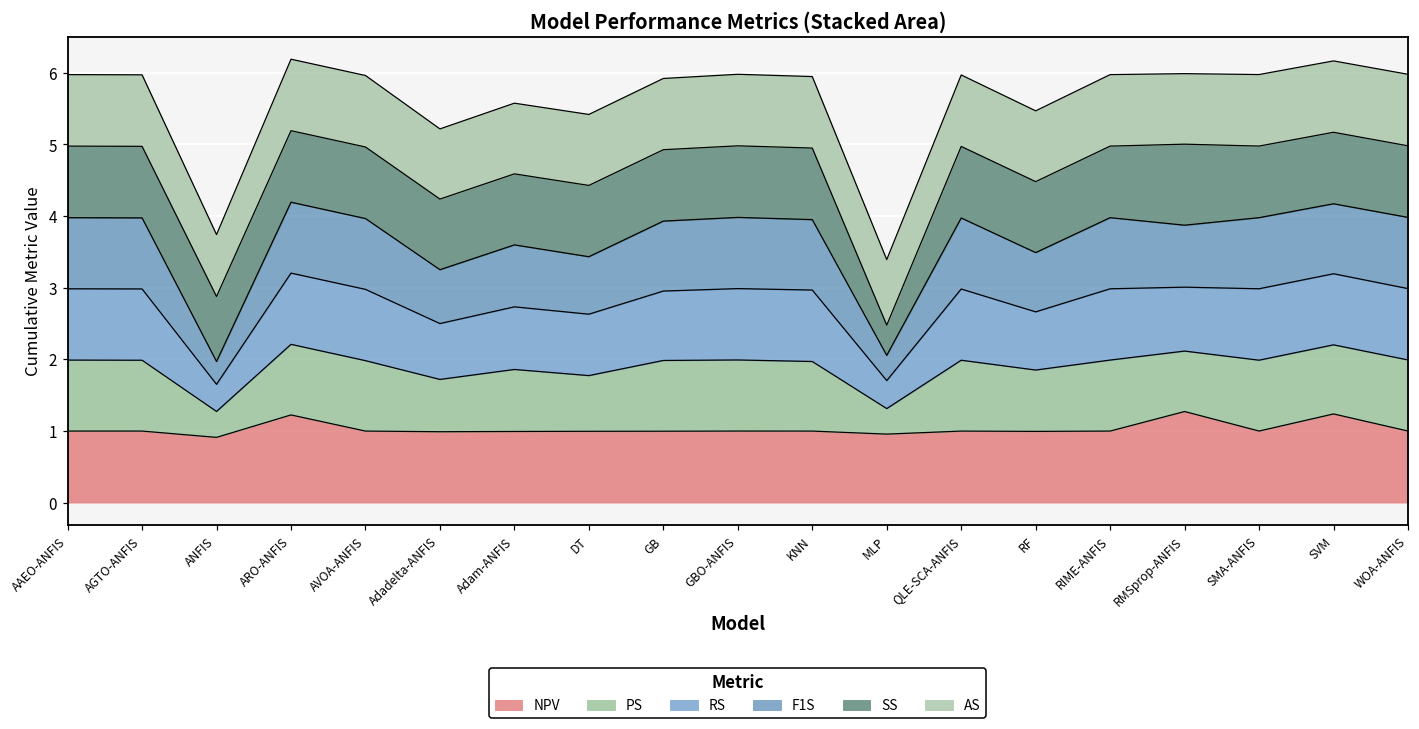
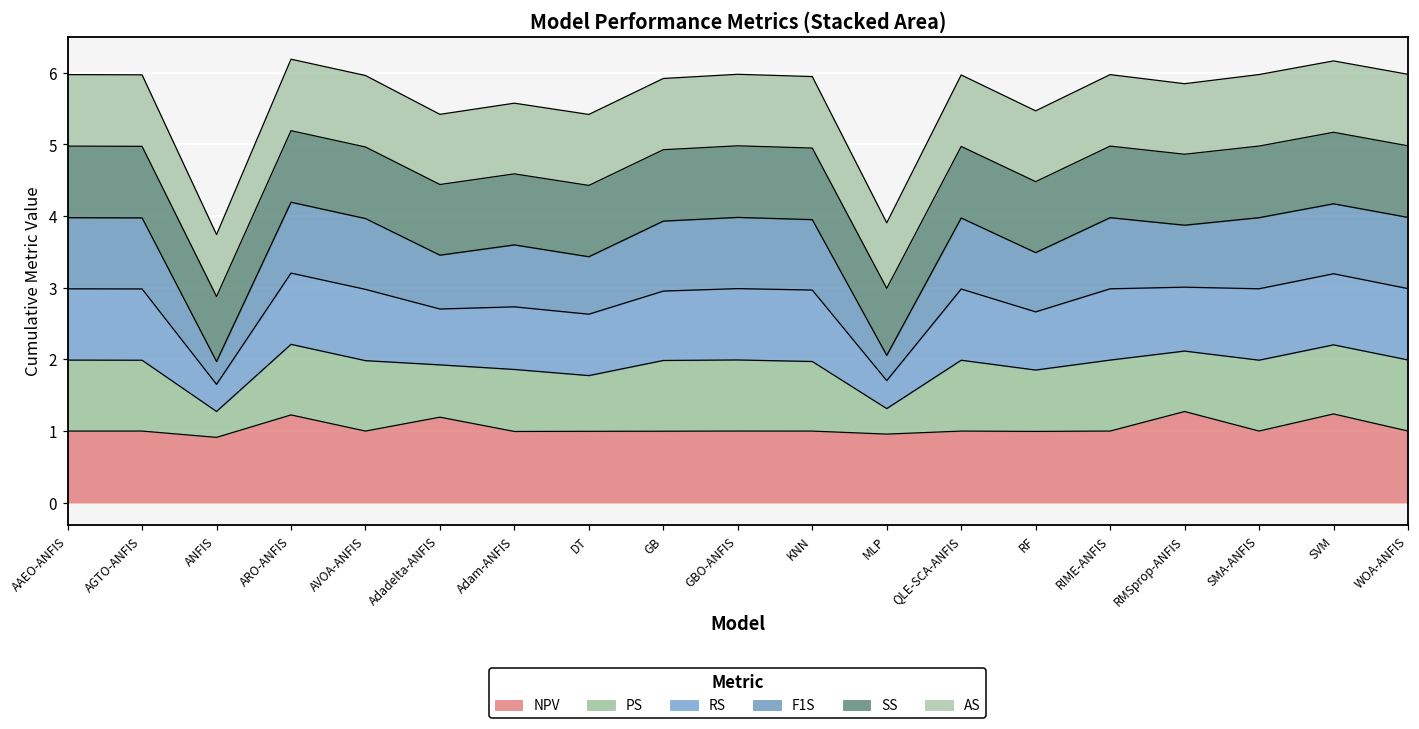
NPV, Adadelta-ANFIS: 1.0 -> 1.2
SS, MLP: 0.4 -> 0.9
SS, RMSprop-ANFIS: 1.1 -> 1.0
